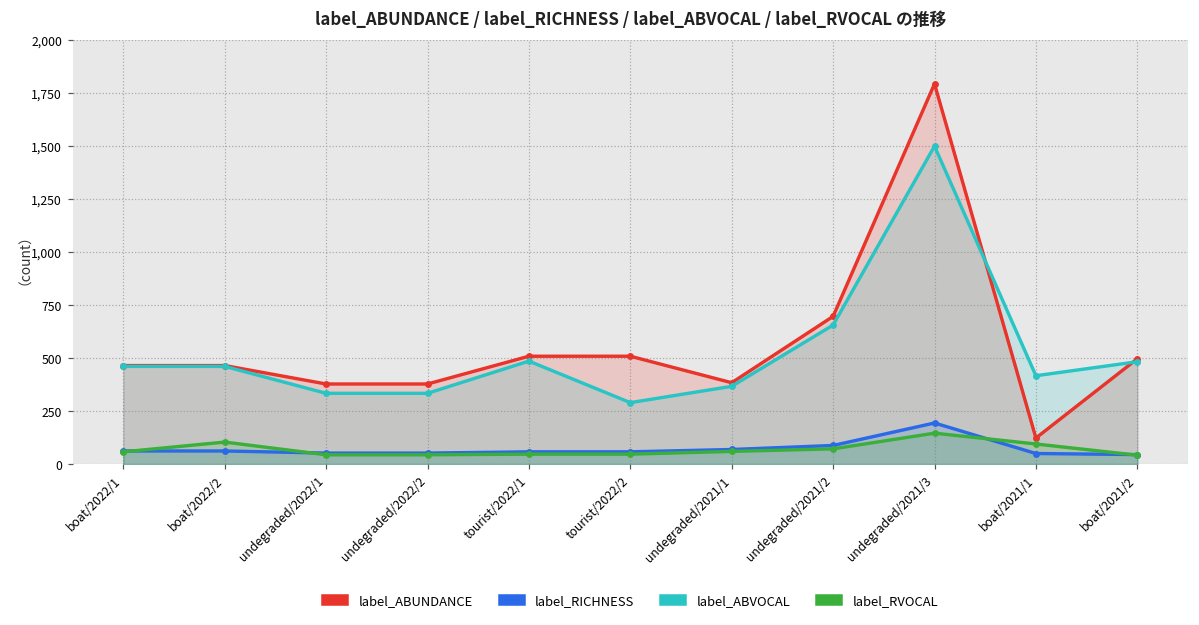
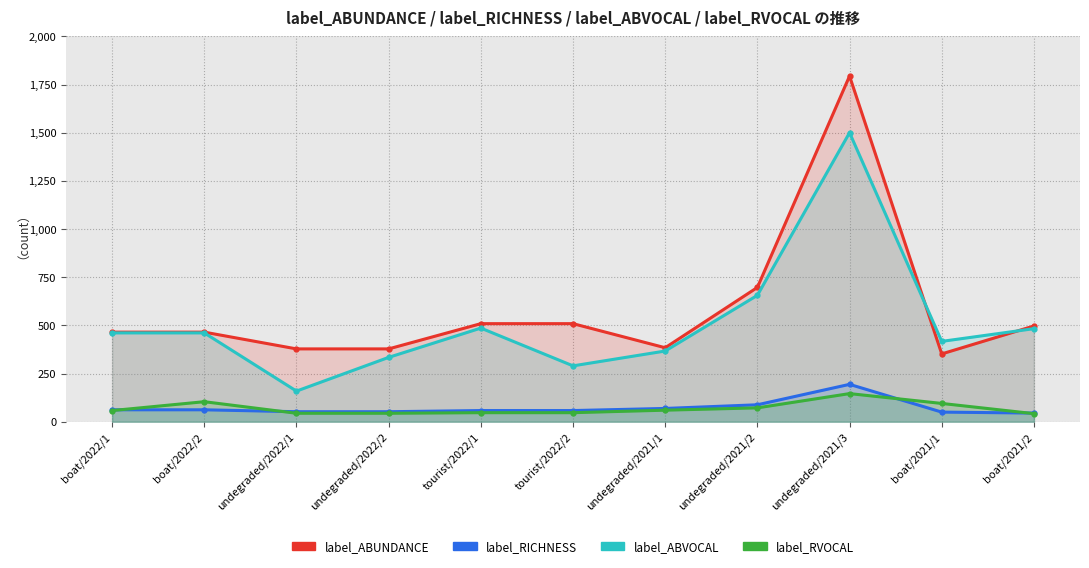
label_ABVOCAL, undegraded/2022/1: 330 -> 160
label_ABUNDANCE, boat/2021/1: 120 -> 350
